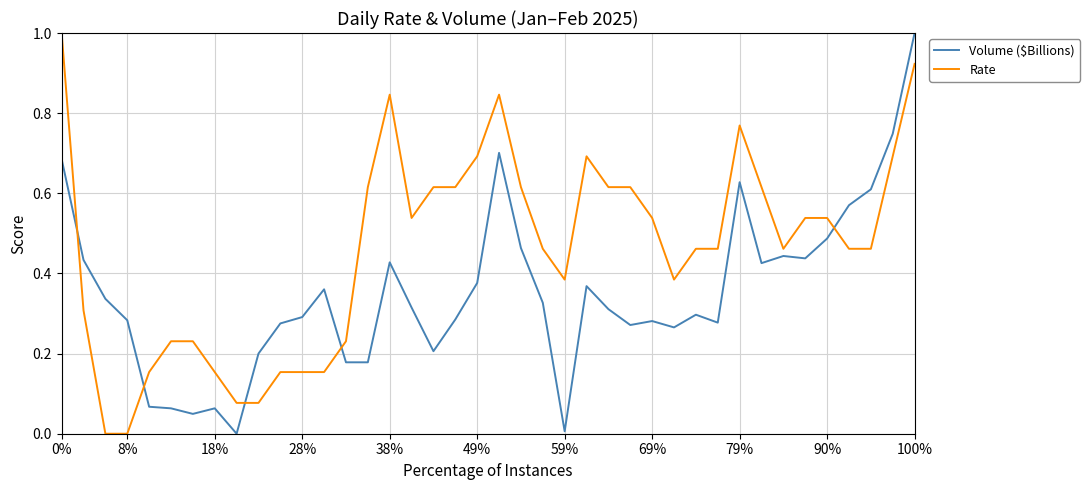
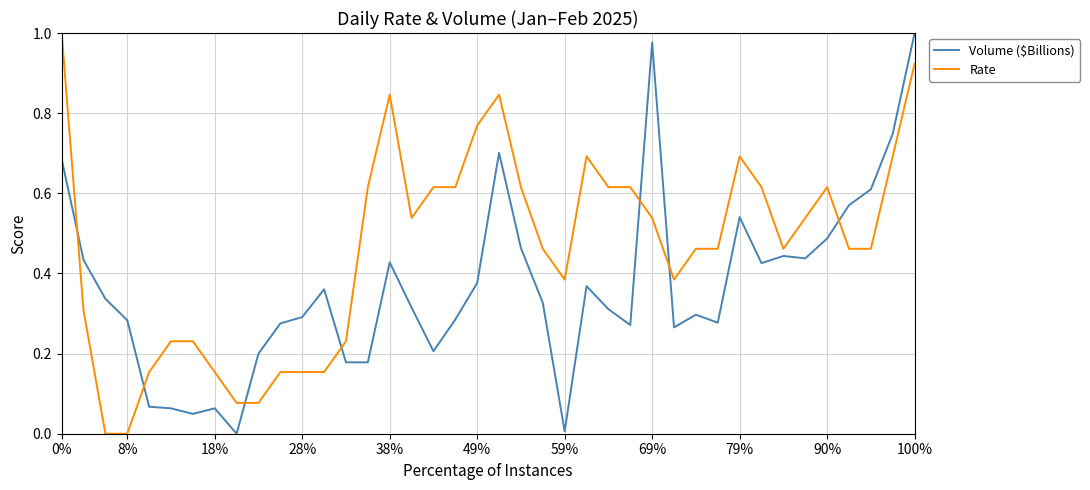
Rate, 49%: 0.69 -> 0.77
Volume ($Billions), 69%: 0.28 -> 0.98
Volume ($Billions), 79%: 0.63 -> 0.54
Rate, 79%: 0.77 -> 0.69
Rate, 90%: 0.54 -> 0.62
